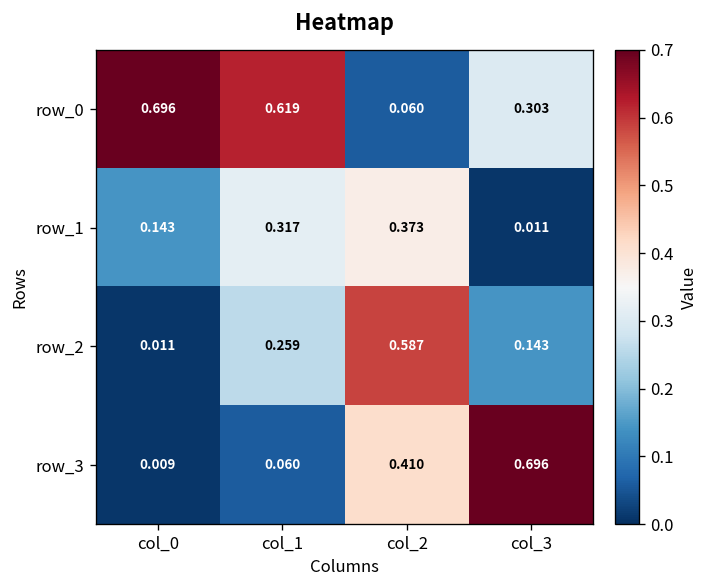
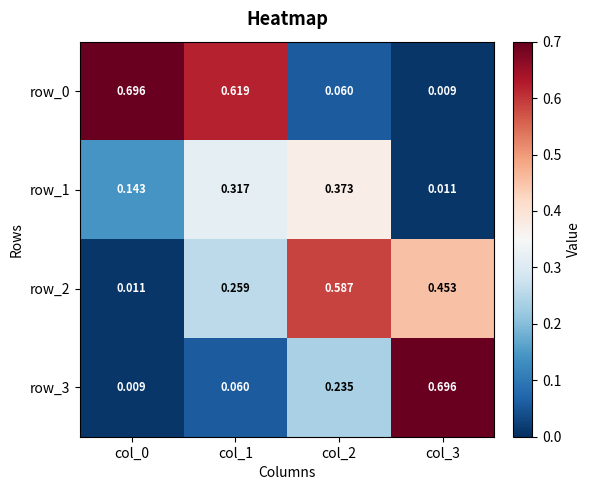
row_0, col_3: 0.303 -> 0.009
row_2, col_3: 0.143 -> 0.453
row_3, col_2: 0.410 -> 0.235
